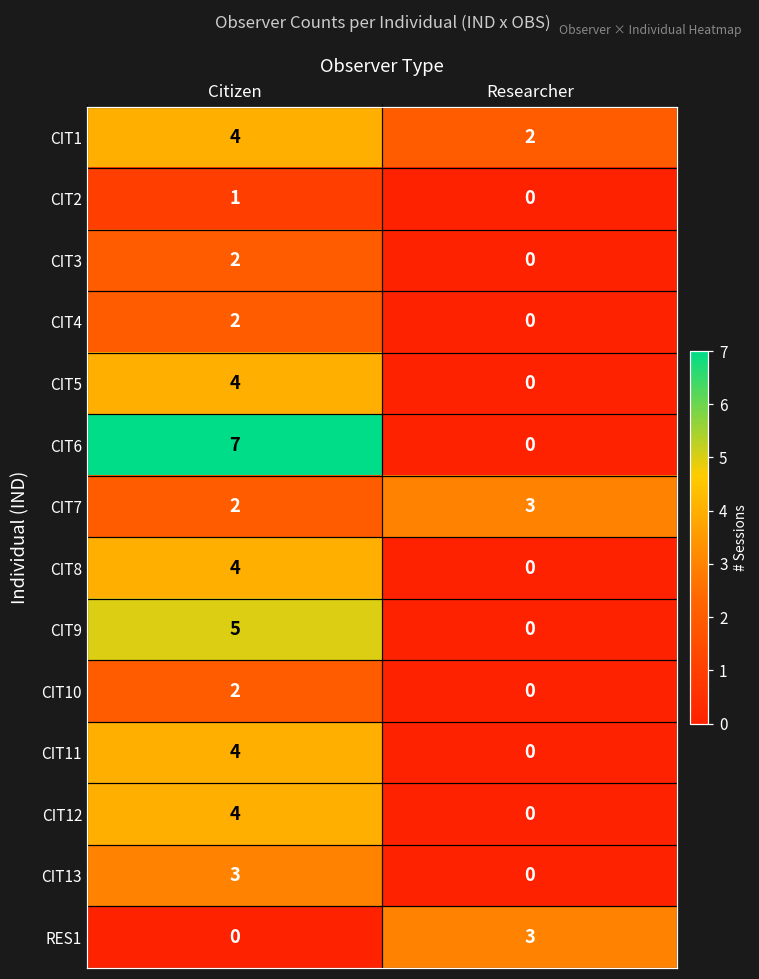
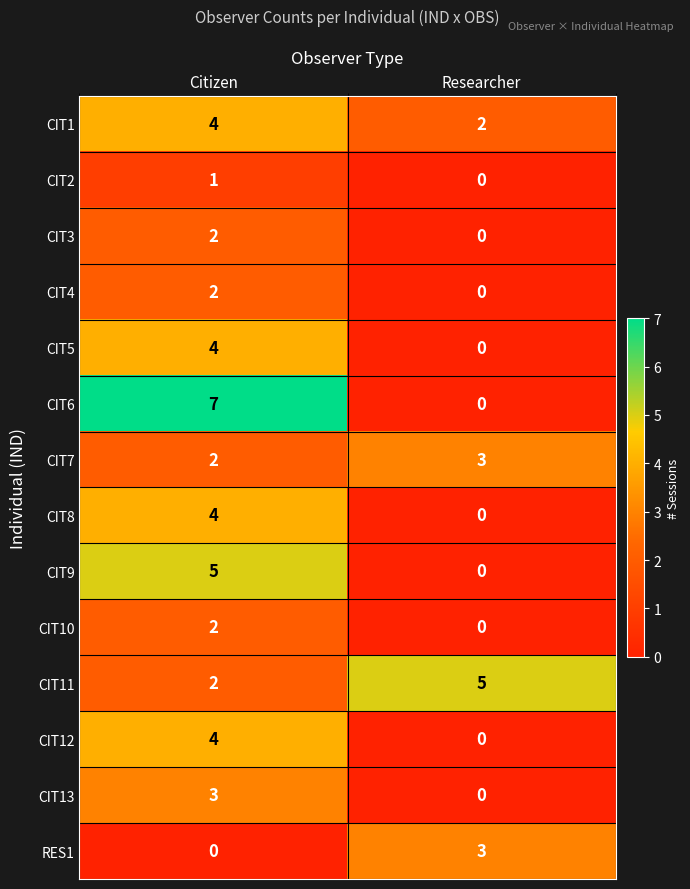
CIT11, Citizen: 4 -> 2
CIT11, Researcher: 0 -> 5
